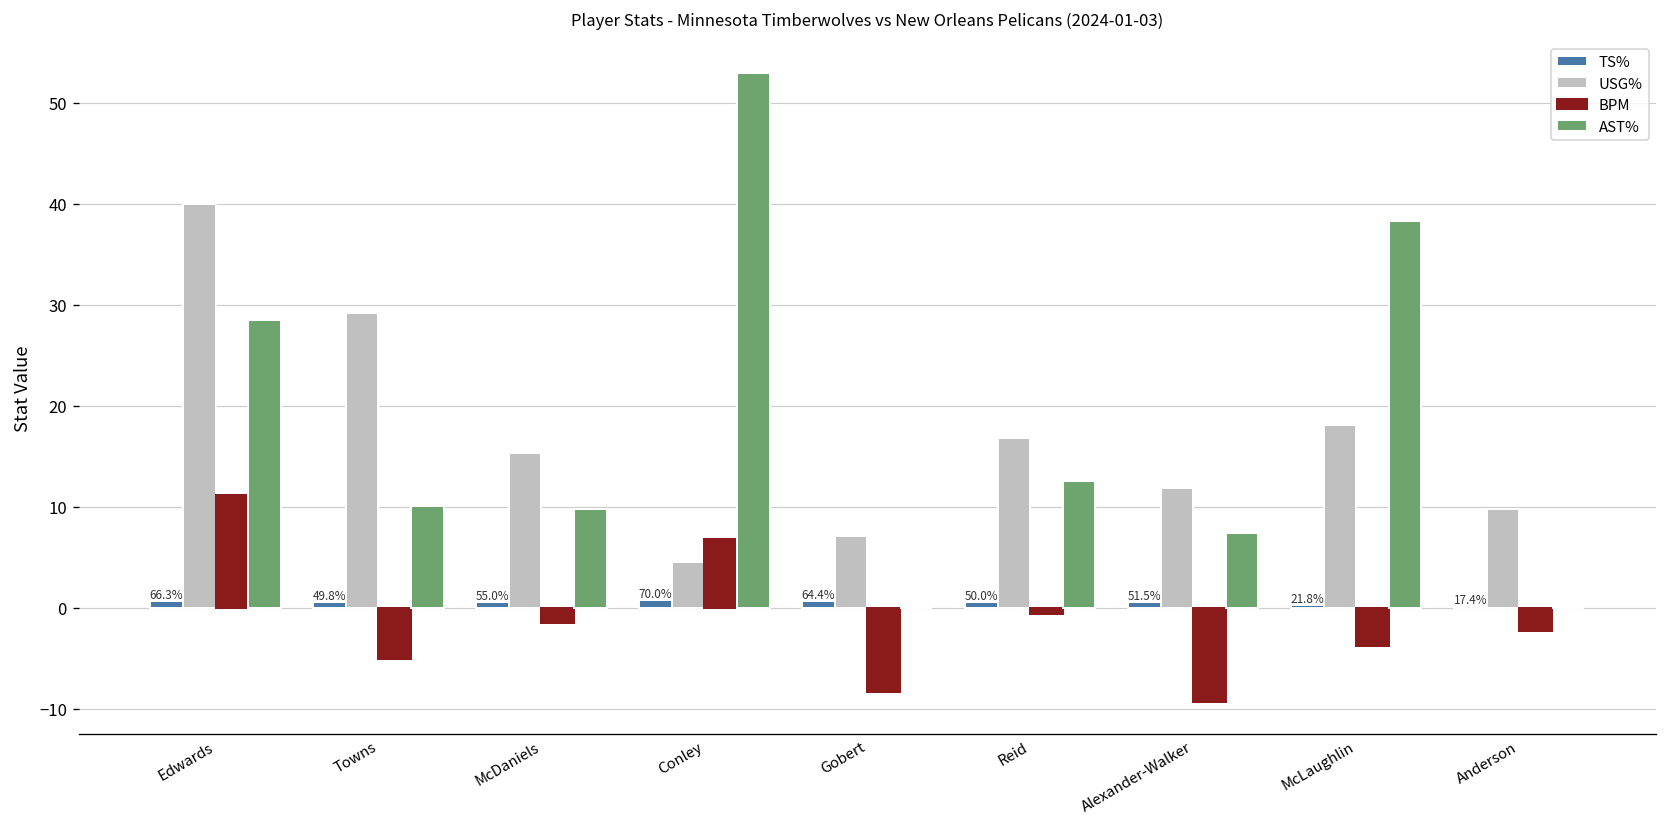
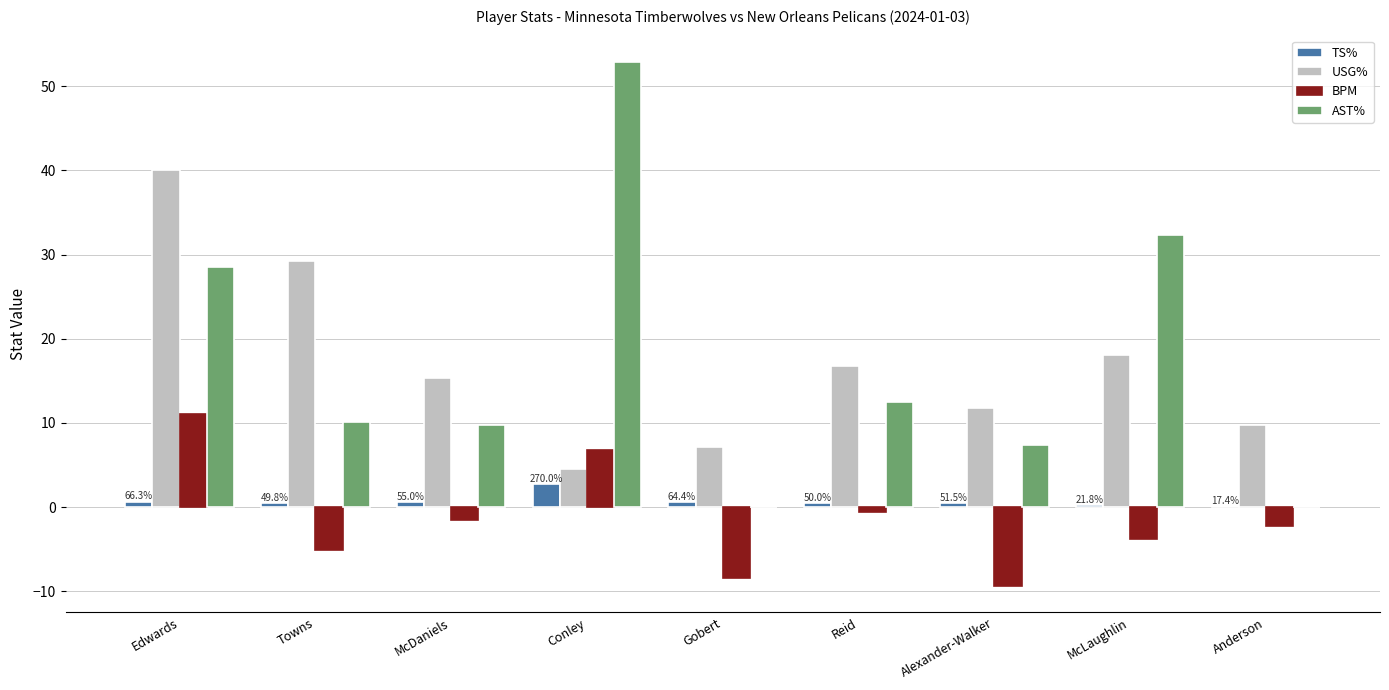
TS%, Conley: 70.0% -> 270.0%
AST%, McLaughlin: 38 -> 32
